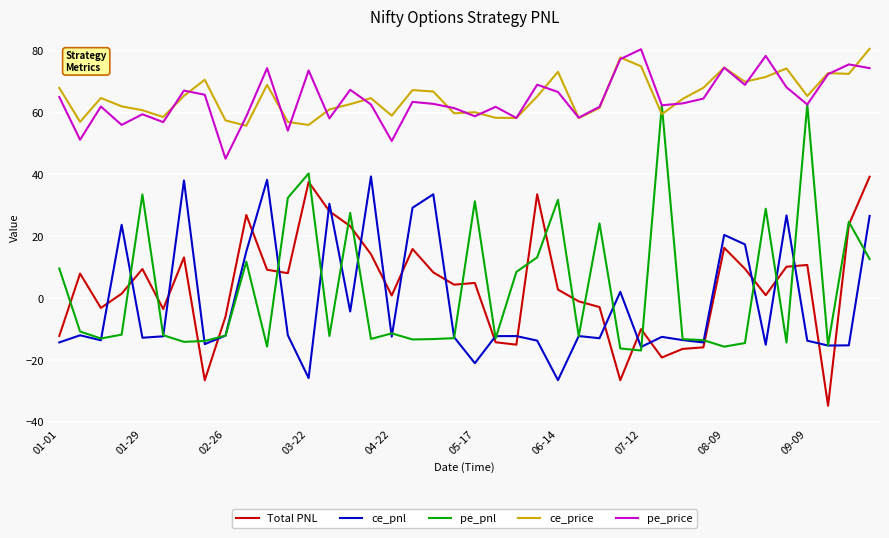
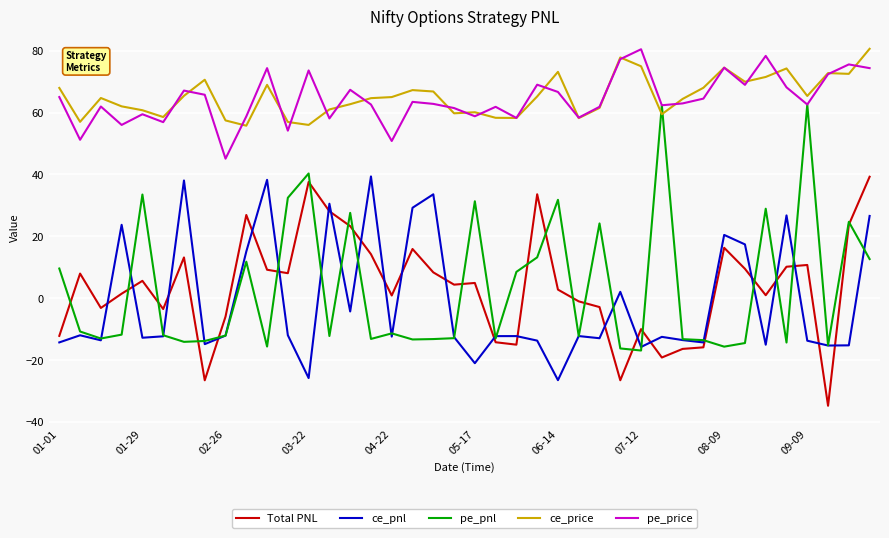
Total PNL, 01-29: 9 -> 6
ce_price, 04-22: 59 -> 65
